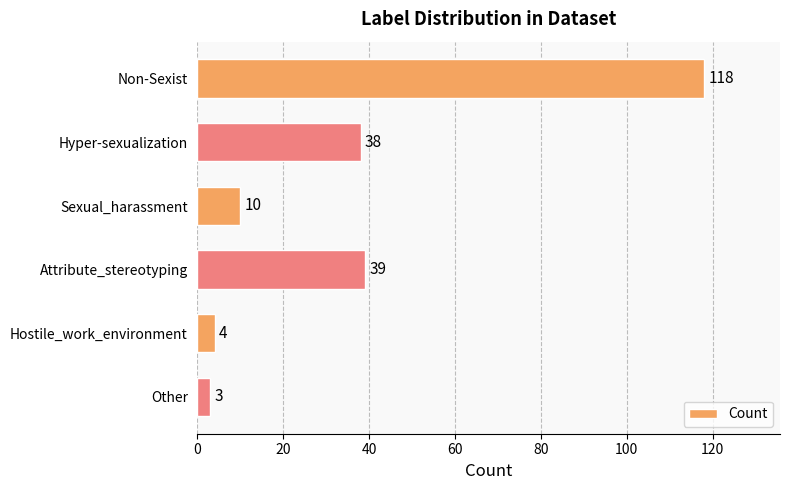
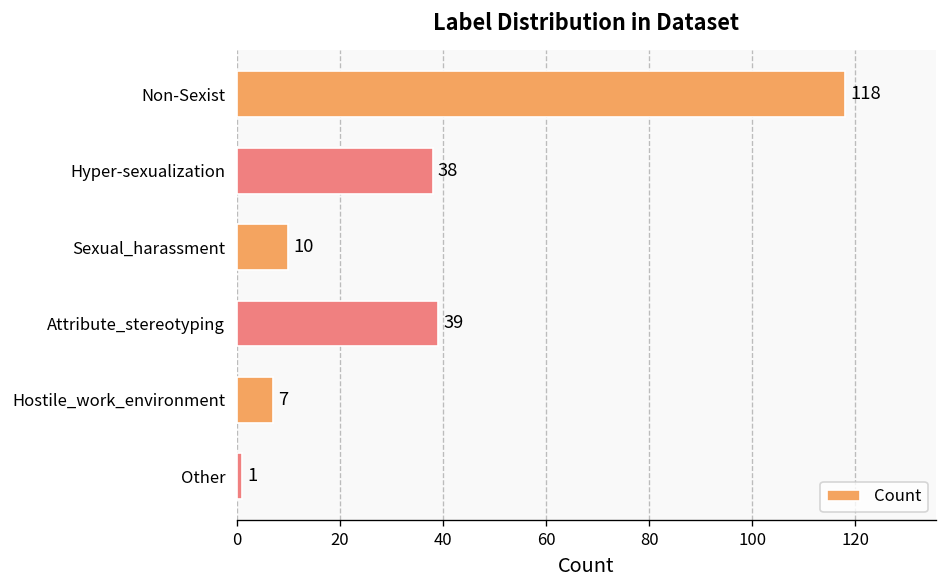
Hostile_work_environment: 4 -> 7
Other: 3 -> 1
